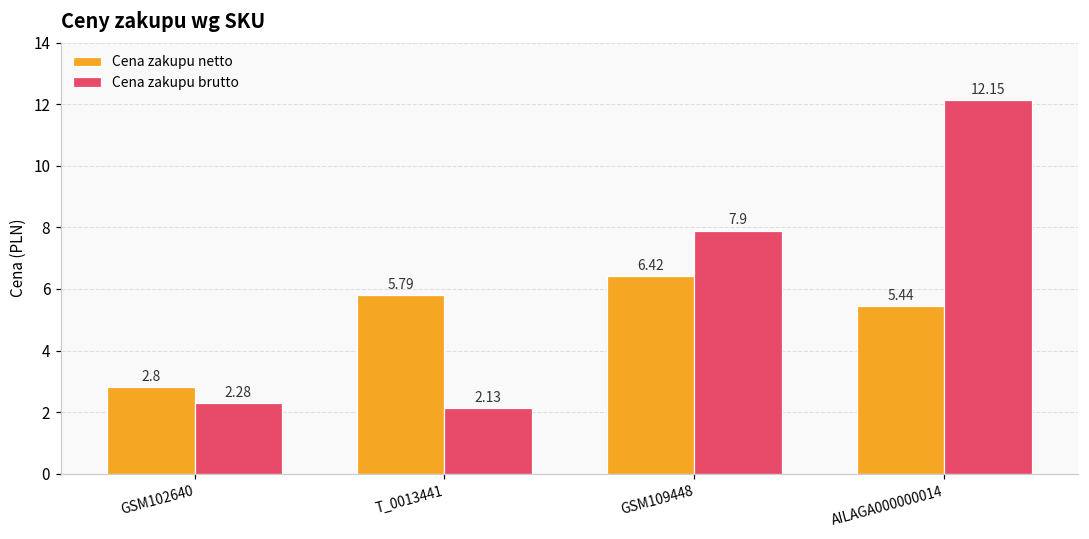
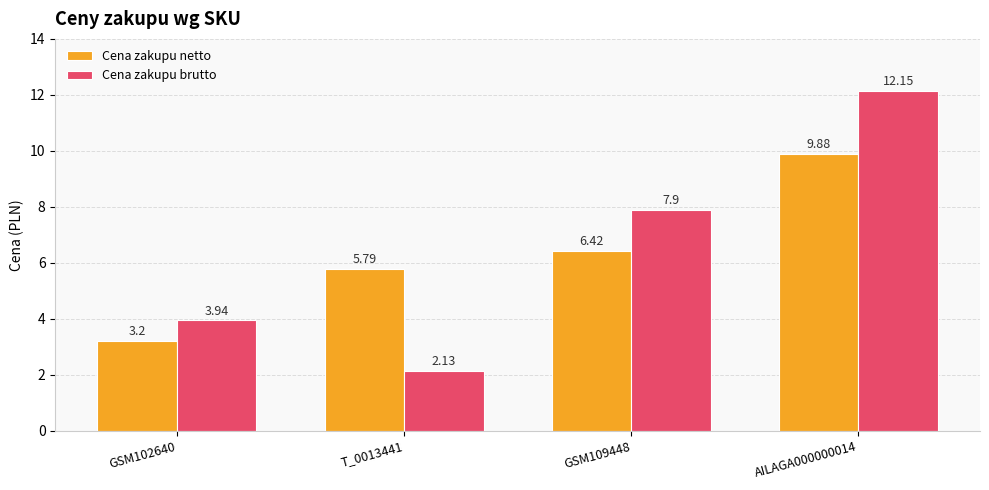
Cena zakupu netto, GSM102640: 2.8 -> 3.2
Cena zakupu brutto, GSM102640: 2.28 -> 3.94
Cena zakupu netto, AILAGA000000014: 5.44 -> 9.88
